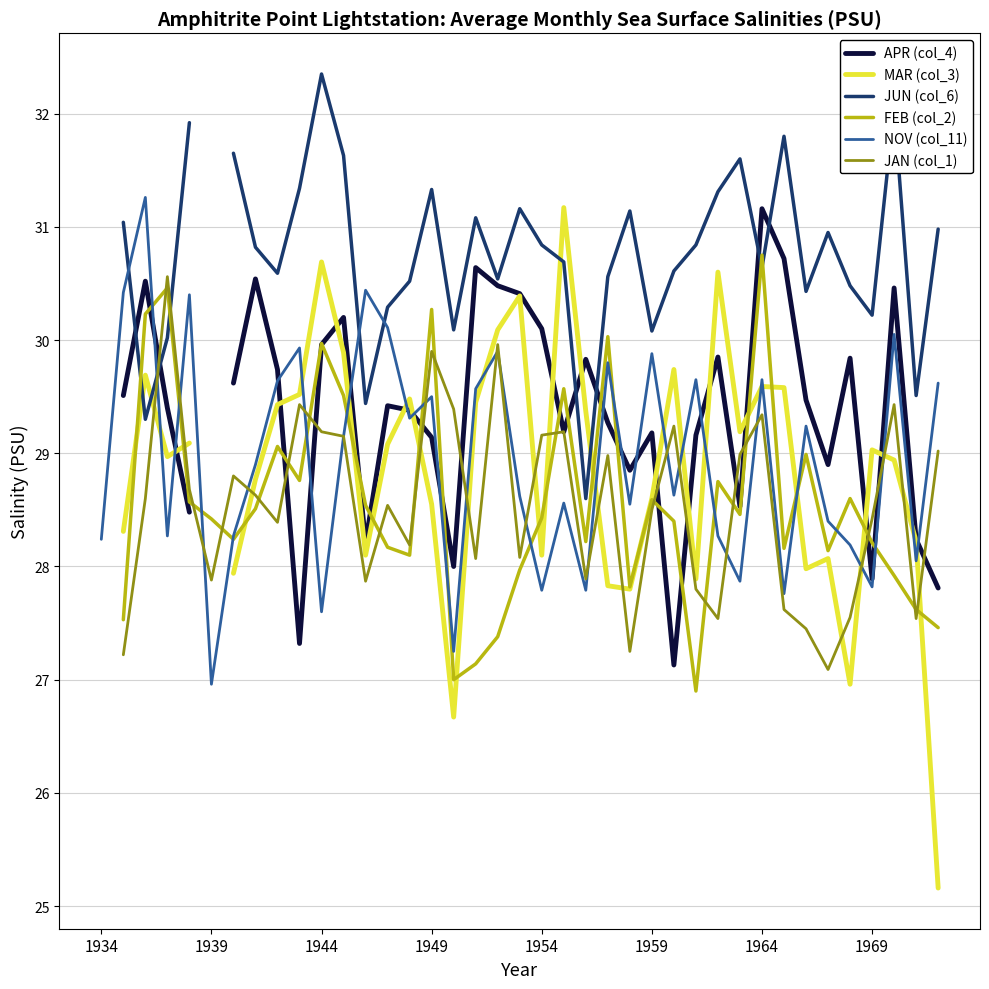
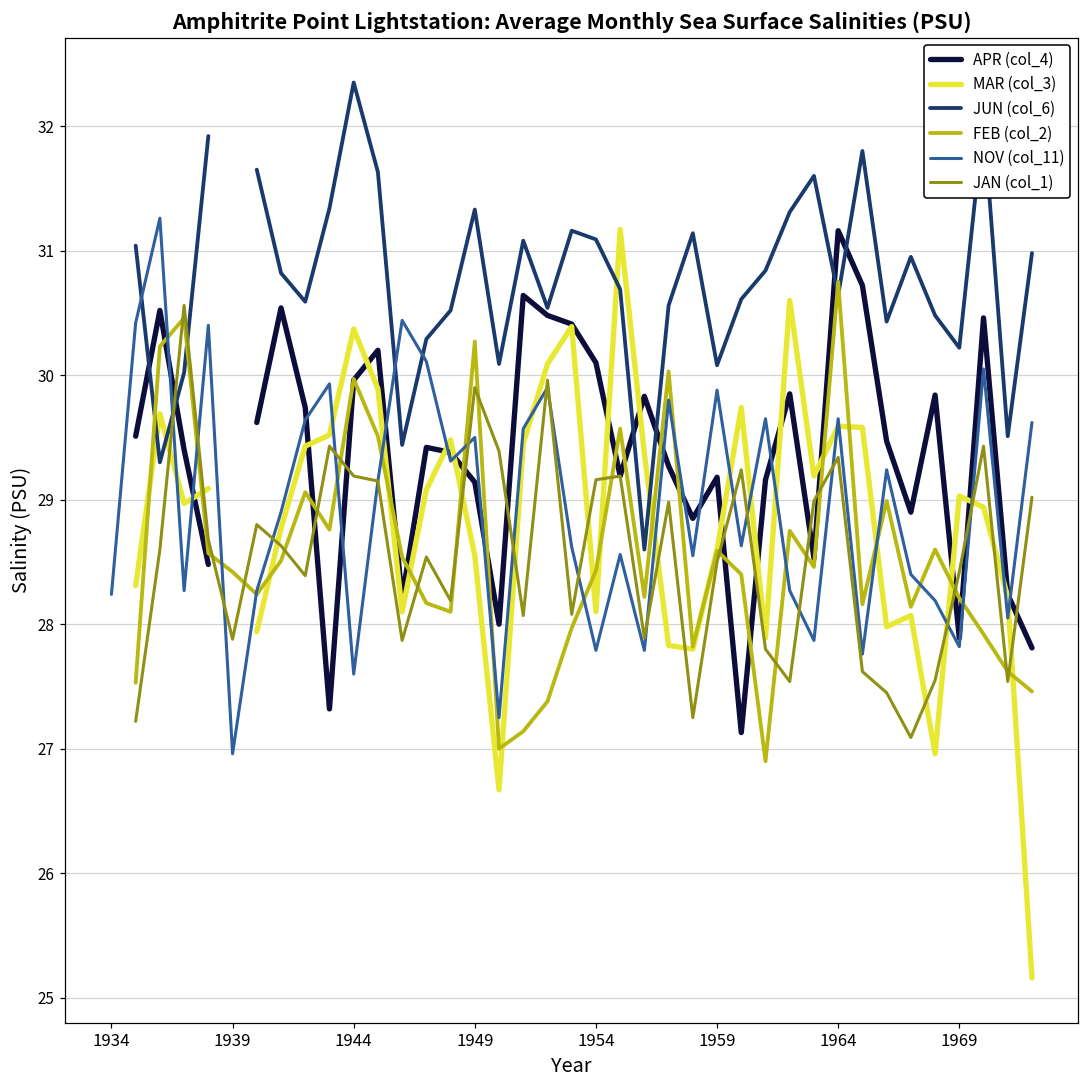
MAR (col_3), 1944: 30.69 -> 30.37
JUN (col_6), 1954: 30.84 -> 31.09
